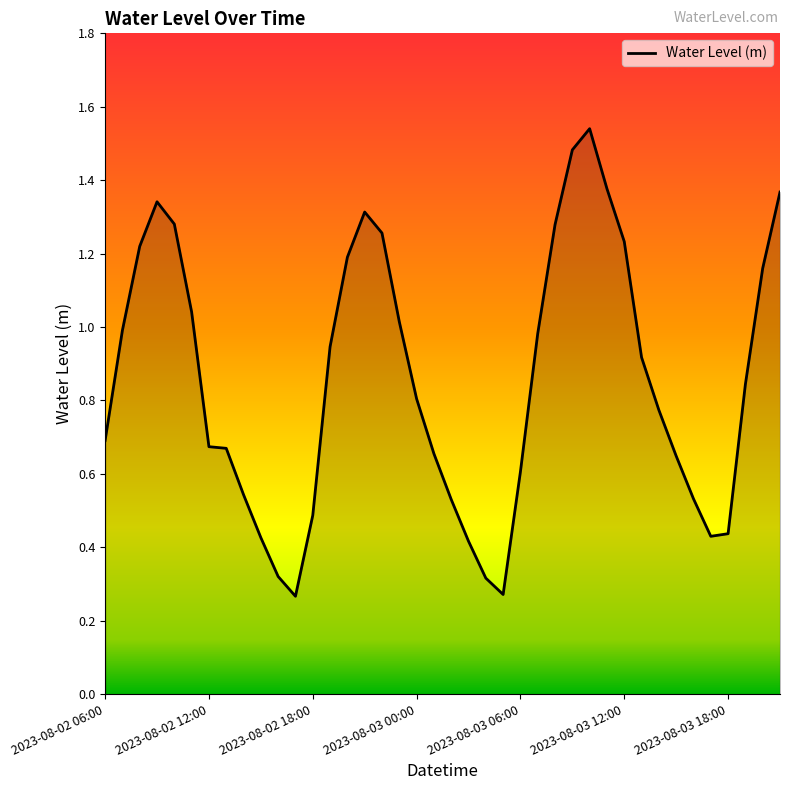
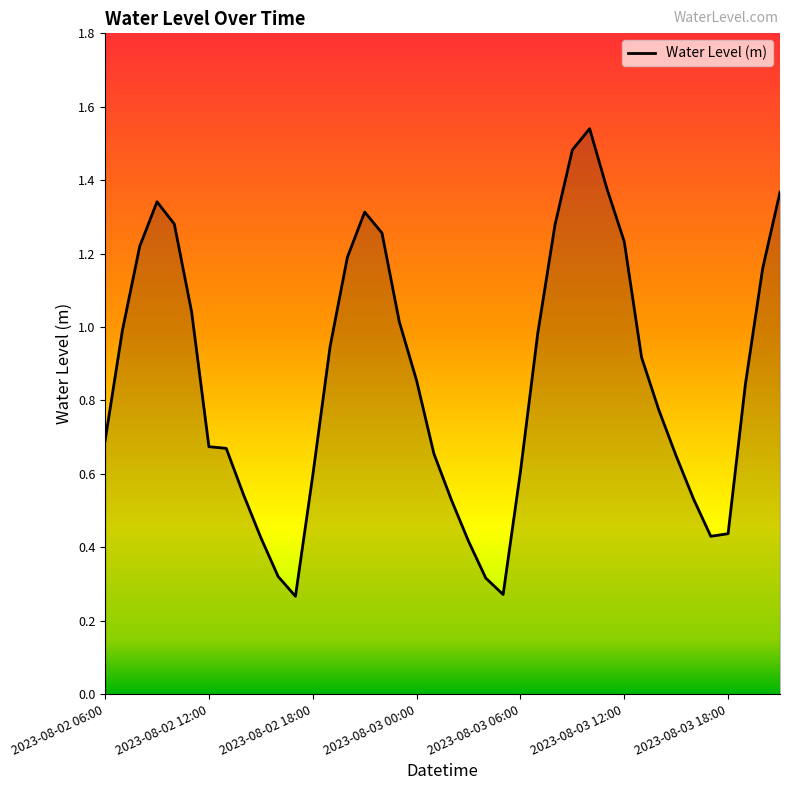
2023-08-02 18:00: 0.49 -> 0.60
2023-08-03 00:00: 0.80 -> 0.85
